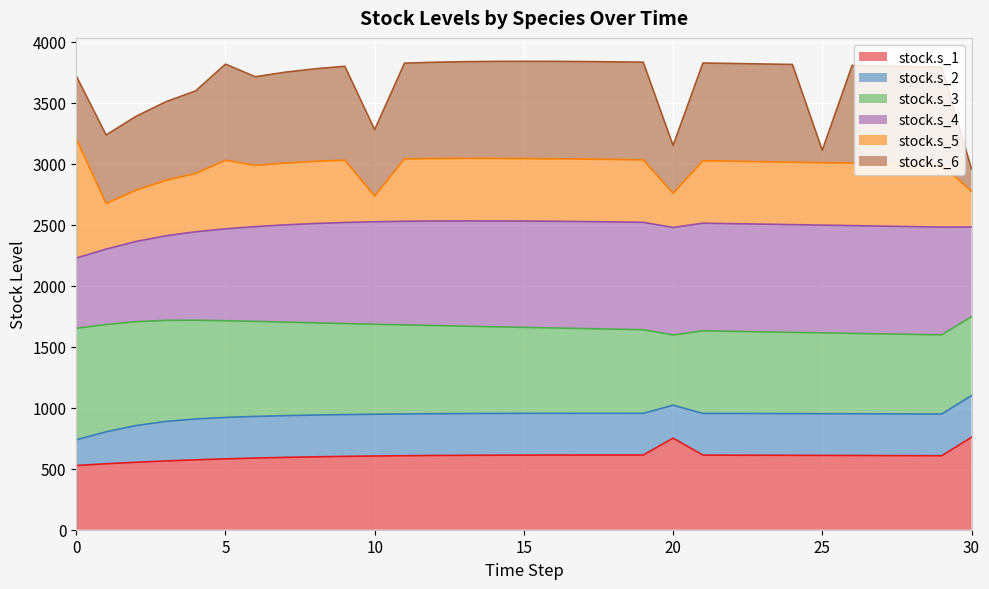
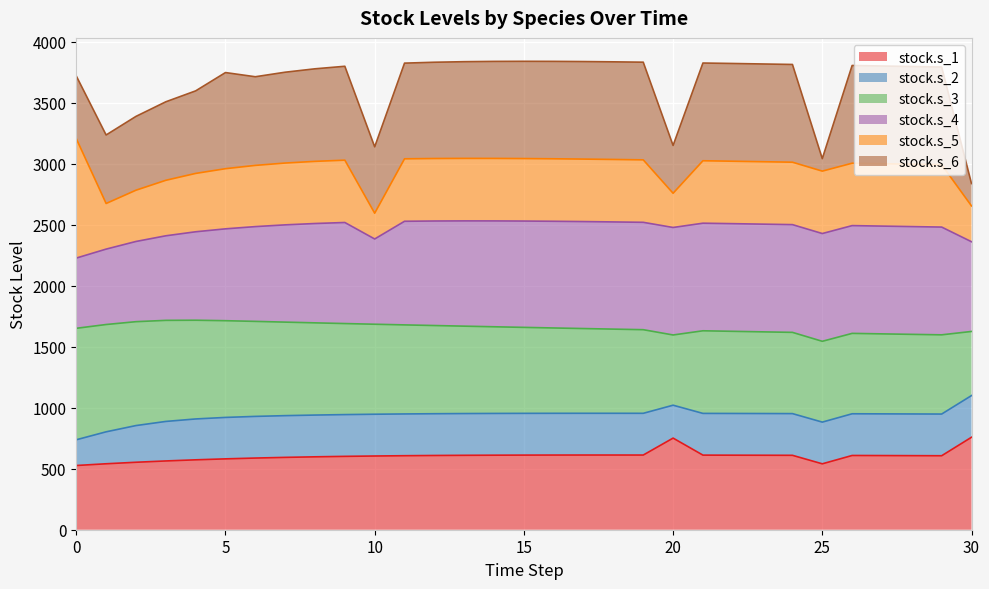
stock.s_5, 5: 560 -> 490
stock.s_4, 10: 840 -> 700
stock.s_1, 25: 610 -> 540
stock.s_3, 30: 650 -> 530
